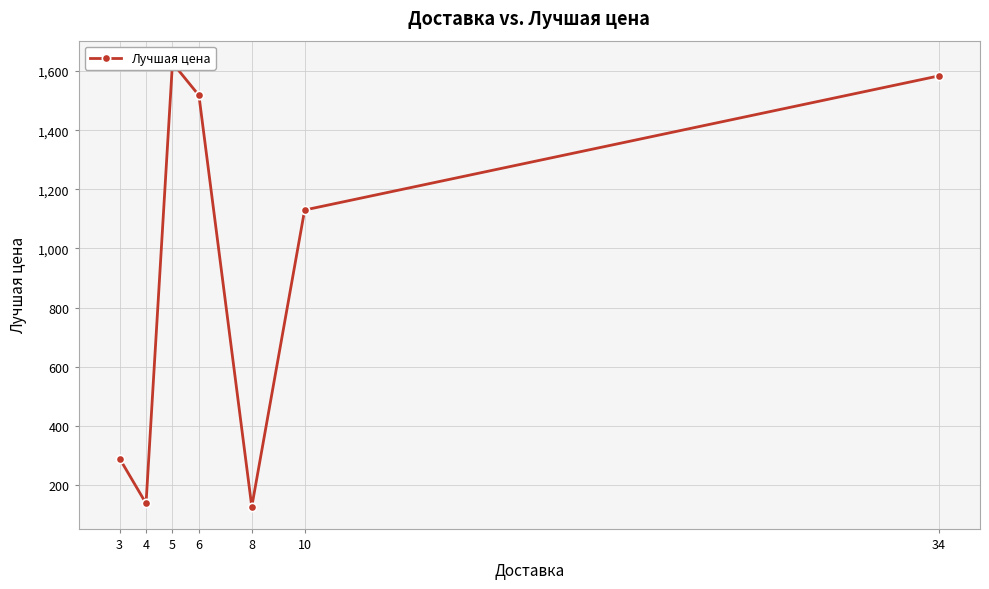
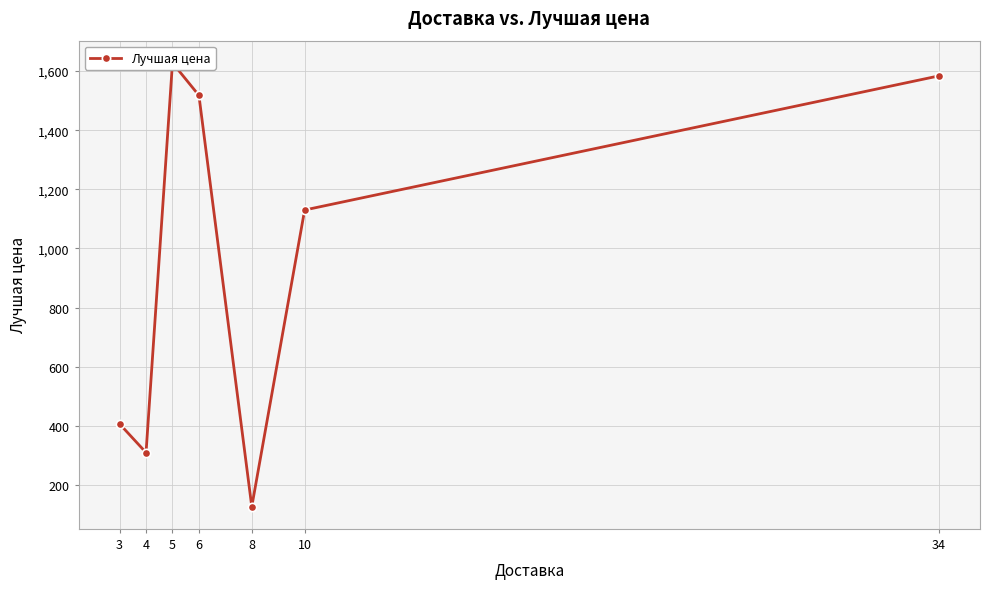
3: 290 -> 410
4: 140 -> 310
